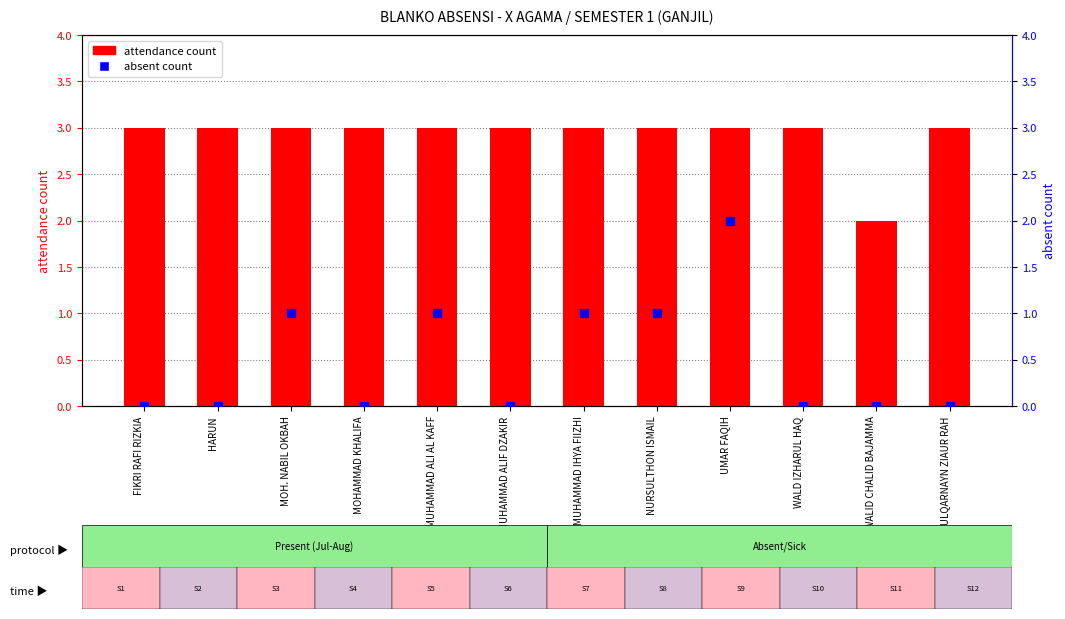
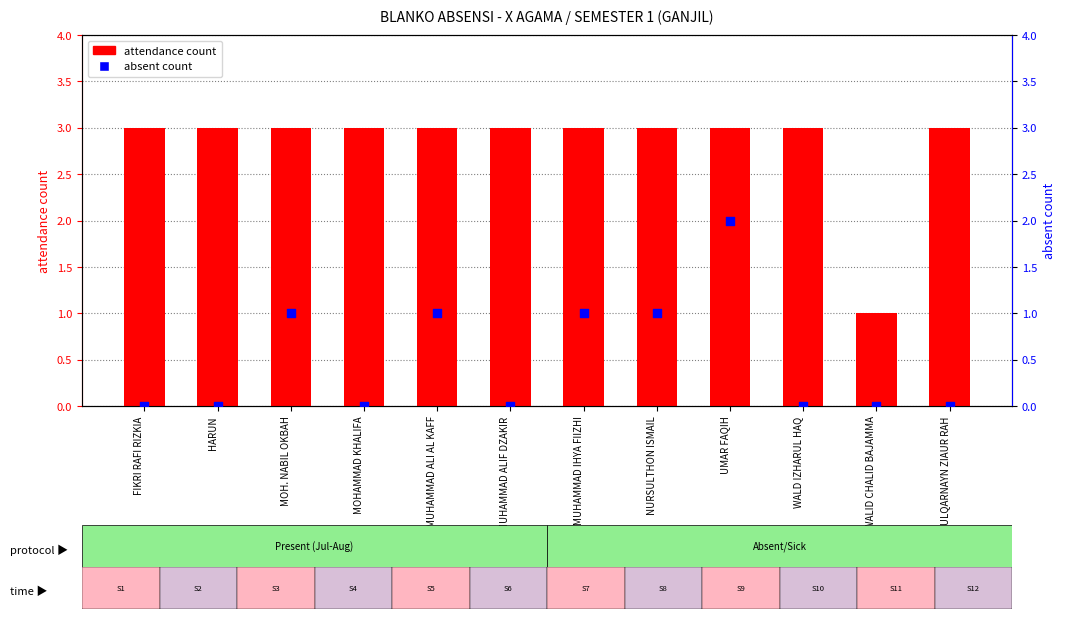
attendance count, WALID CHALID BAJAMMA: 2 -> 1
